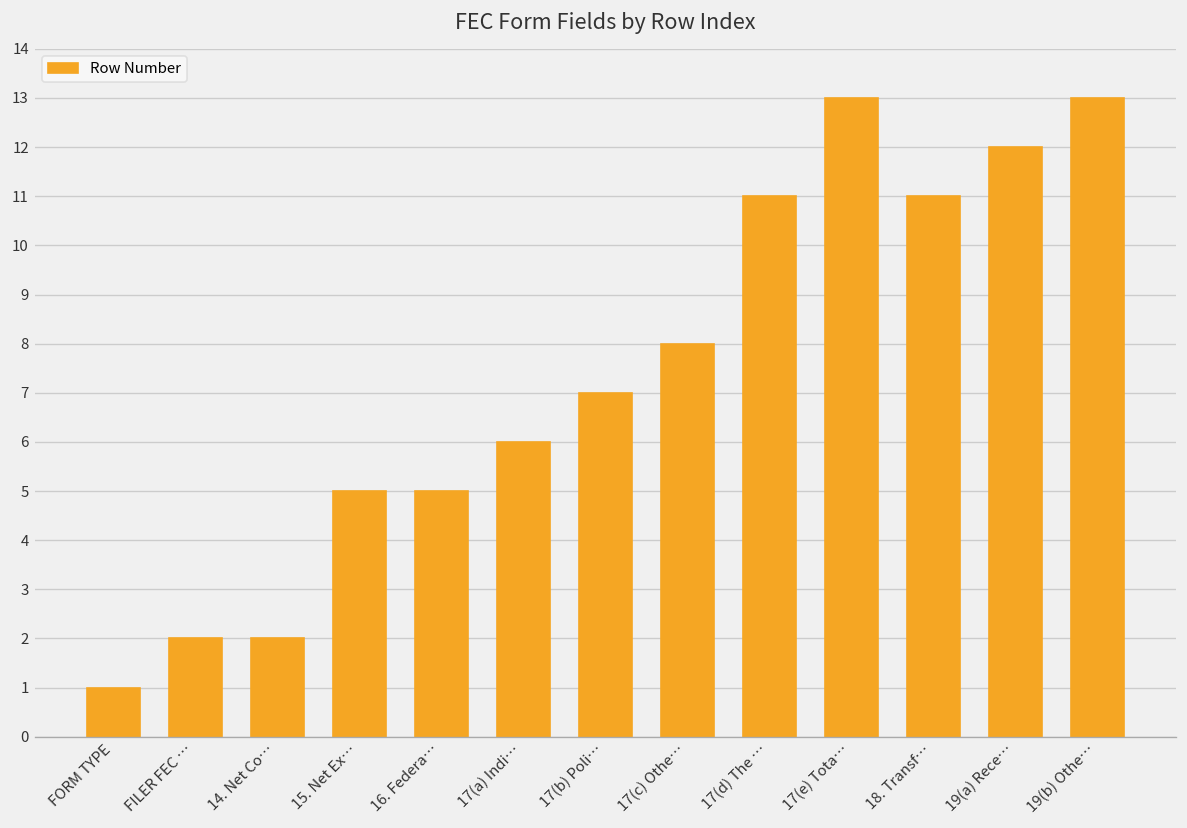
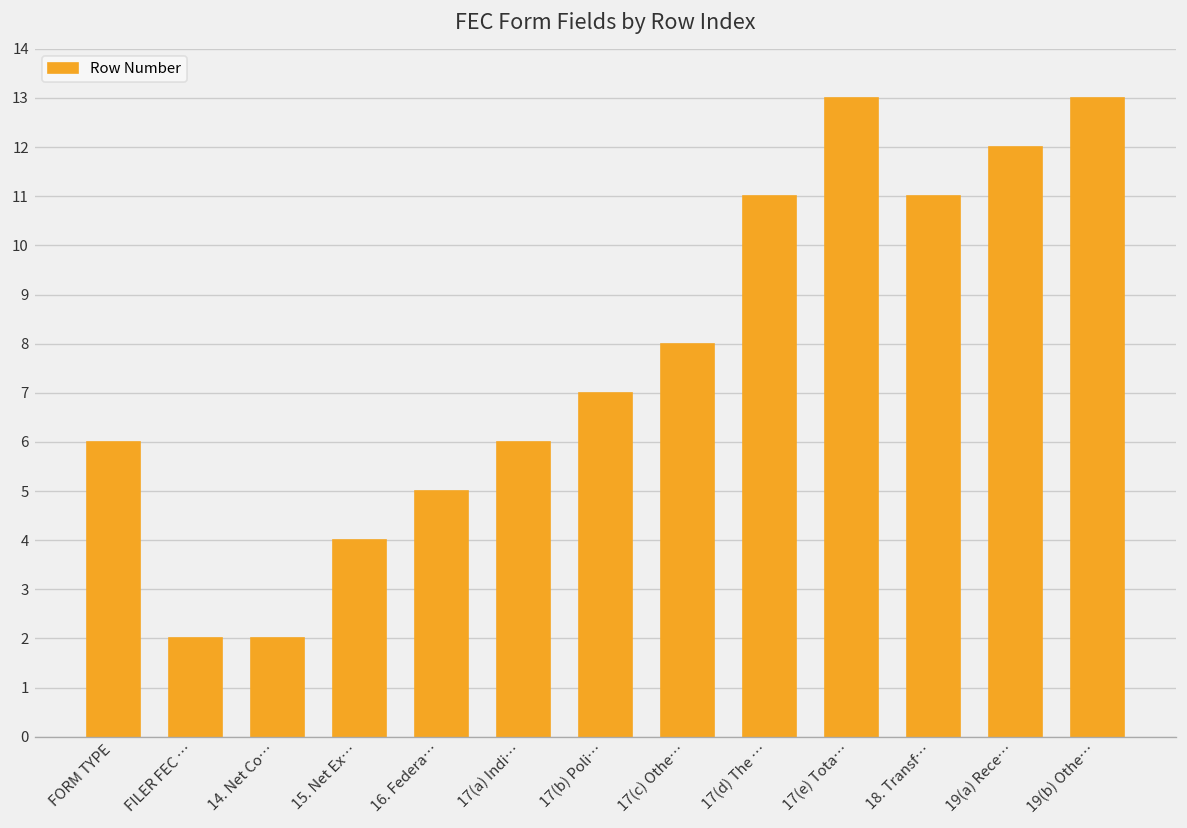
FORM TYPE: 1 -> 6
15. Net Ex…: 5 -> 4
